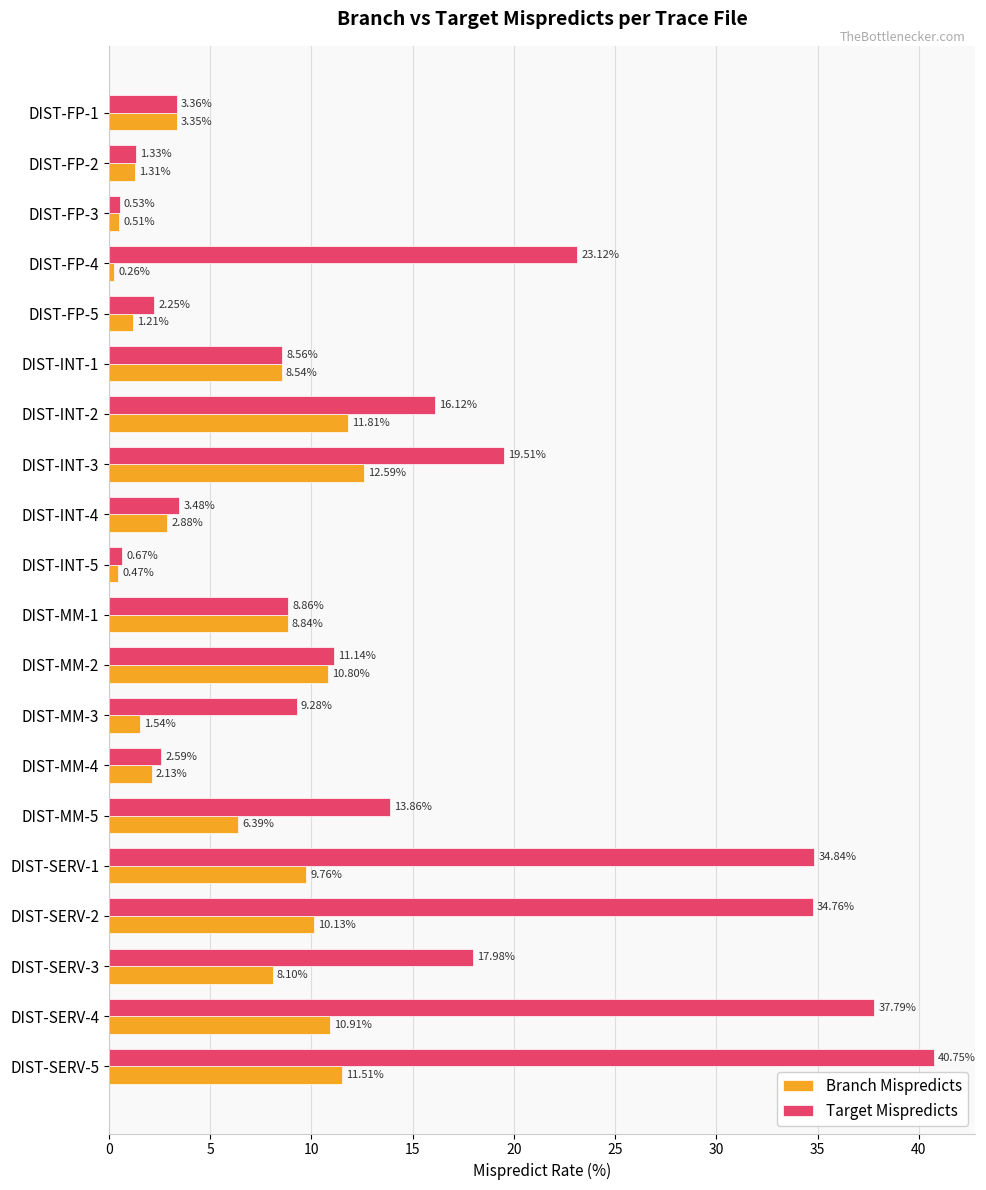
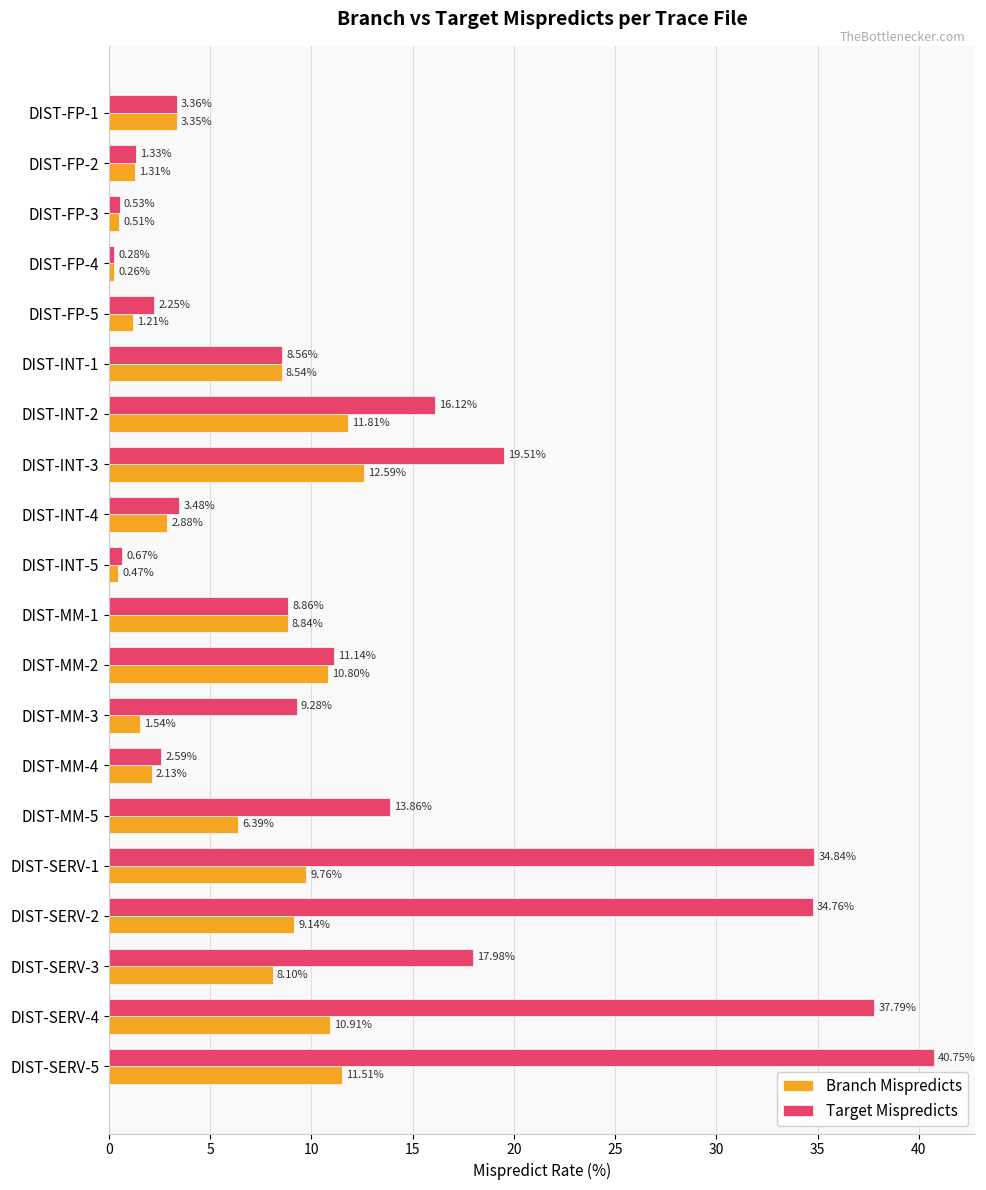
Target Mispredicts, DIST-FP-4: 23.12% -> 0.28%
Branch Mispredicts, DIST-SERV-2: 10.13% -> 9.14%
